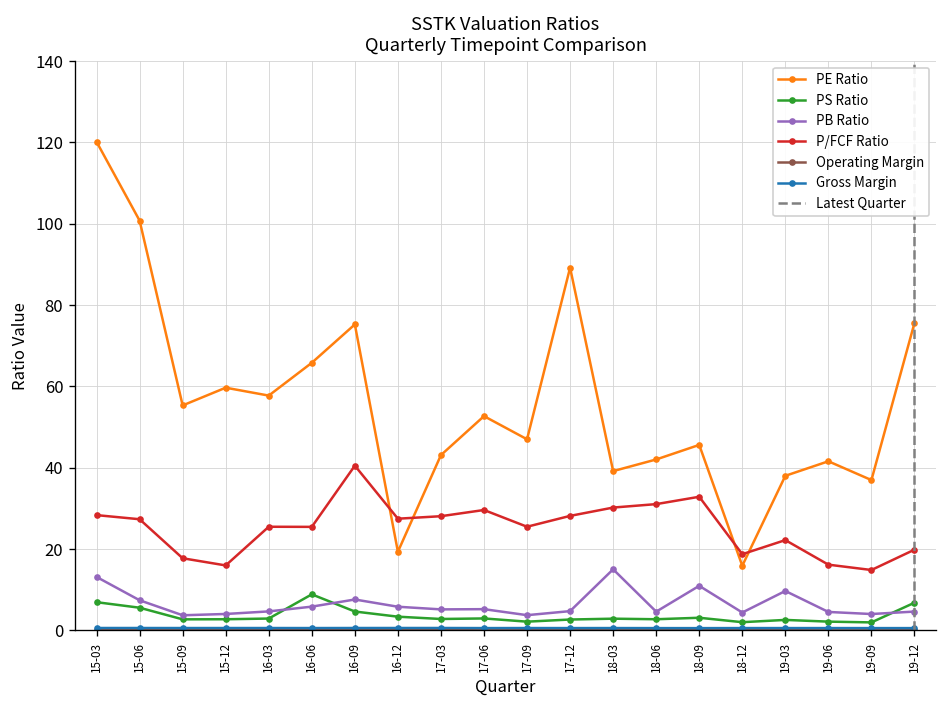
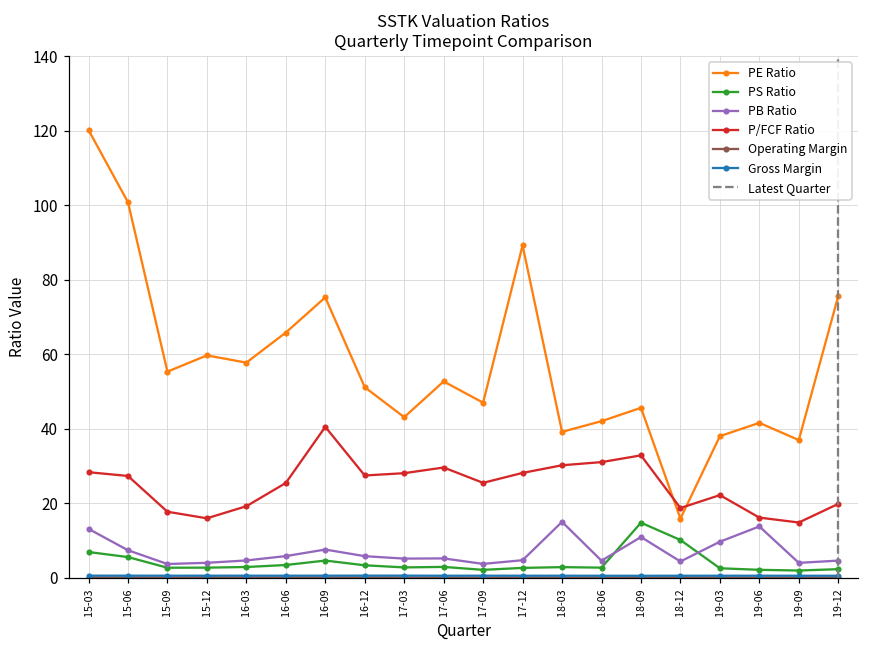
P/FCF Ratio, 16-03: 25 -> 19
PS Ratio, 16-06: 9 -> 3
PE Ratio, 16-12: 19 -> 51
PS Ratio, 18-09: 3 -> 15
PS Ratio, 18-12: 2 -> 10
PB Ratio, 19-06: 5 -> 14
PS Ratio, 19-12: 7 -> 2
